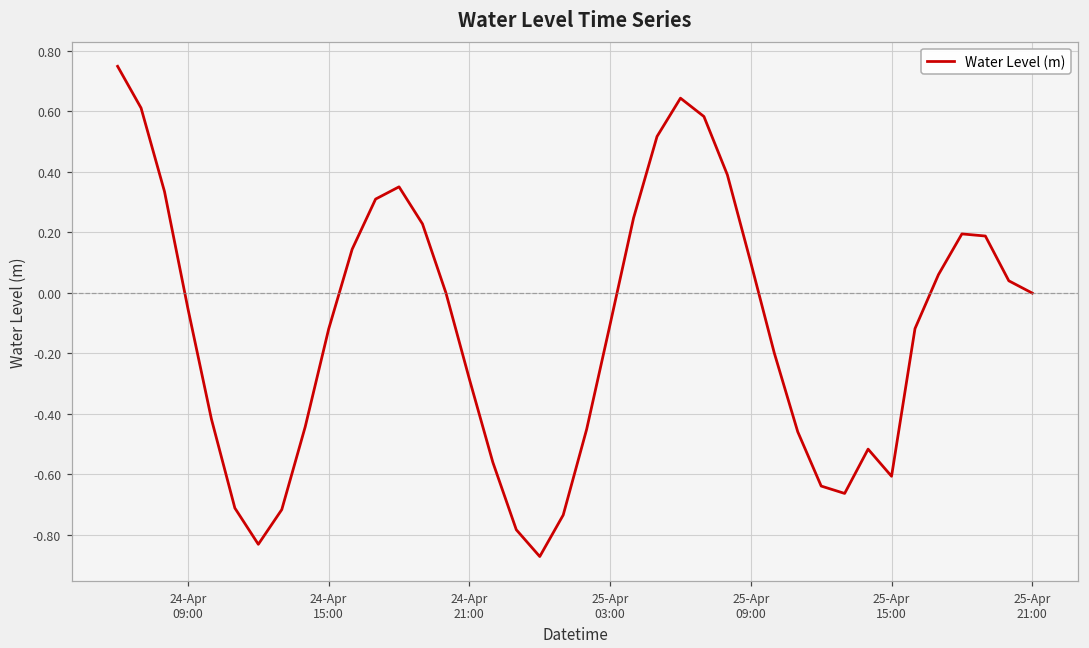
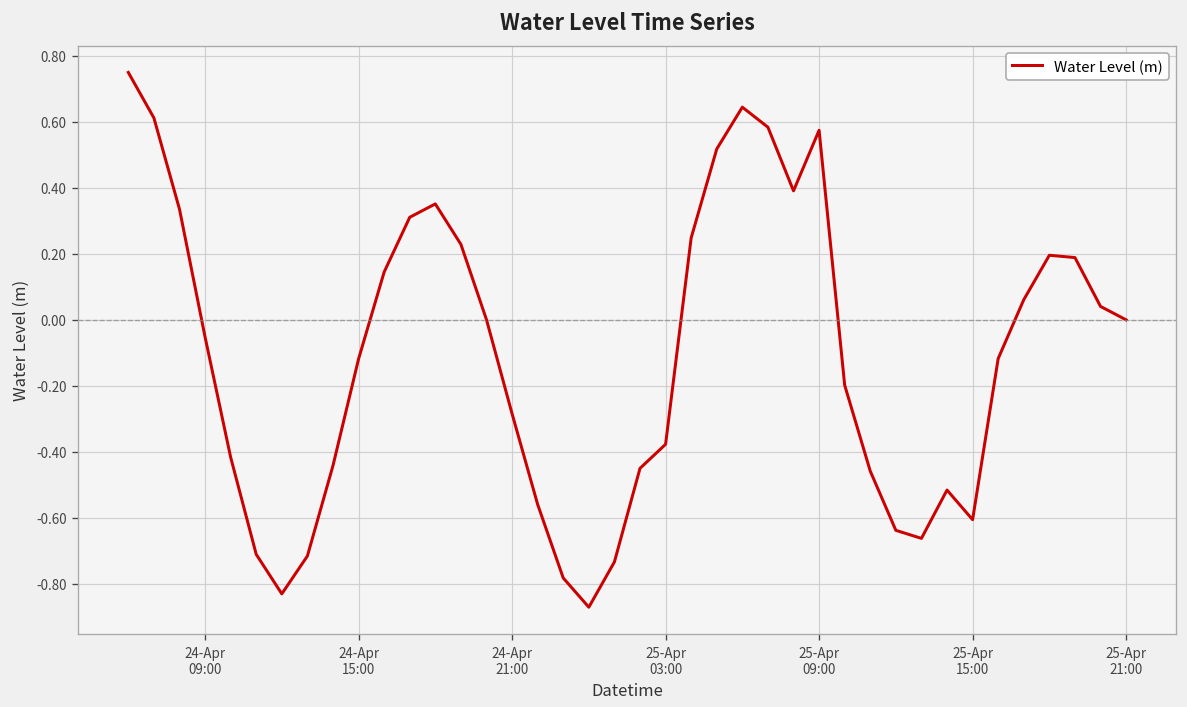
25-Apr 03:00: -0.10 -> -0.38
25-Apr 09:00: 0.10 -> 0.57
